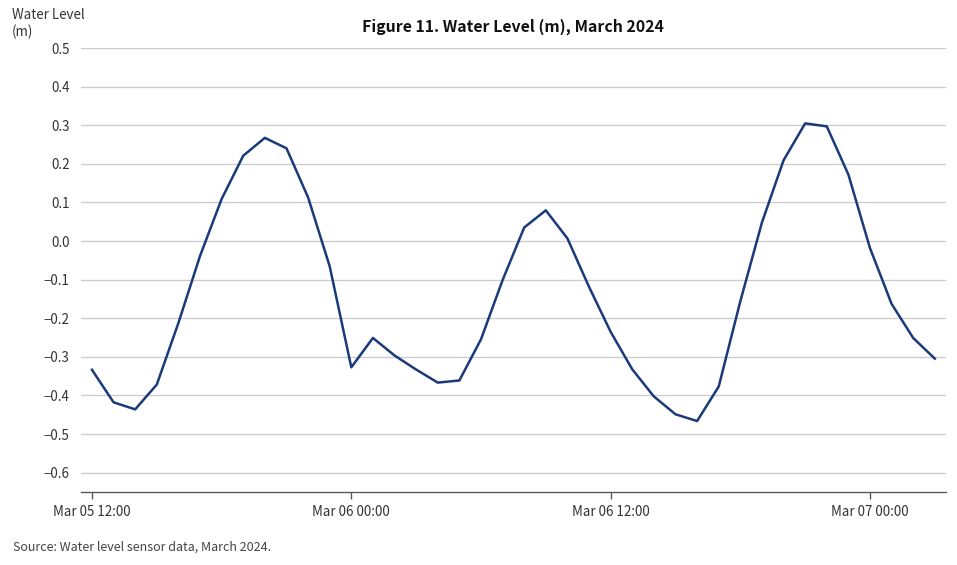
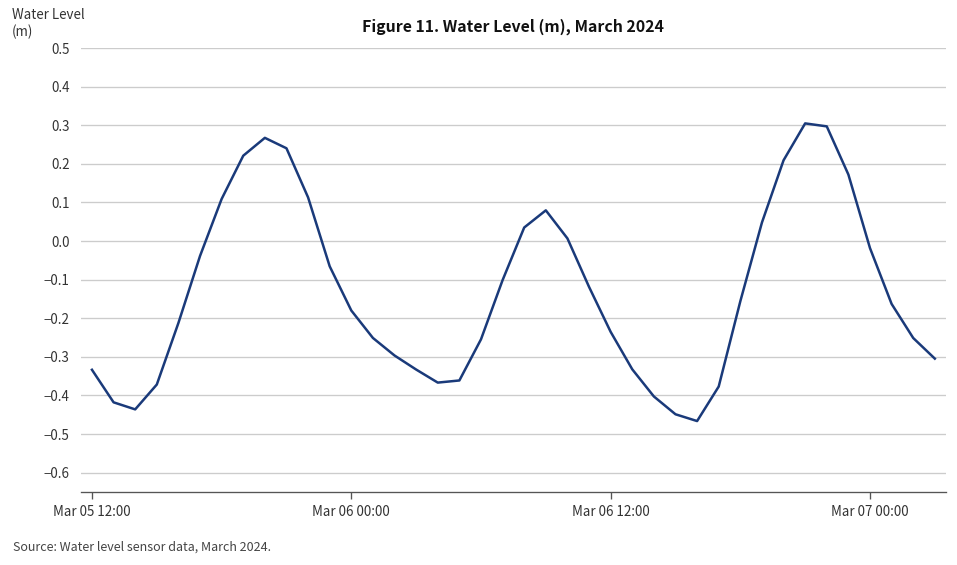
Mar 06 00:00: -0.33 -> -0.18
